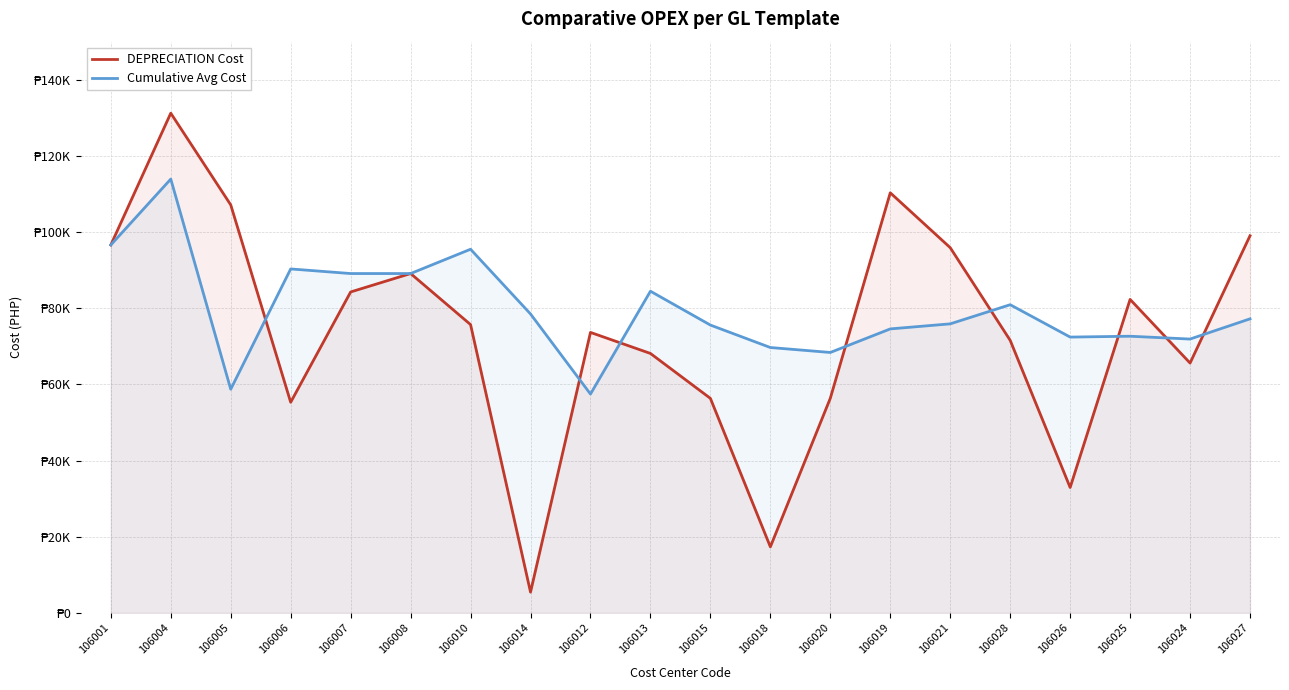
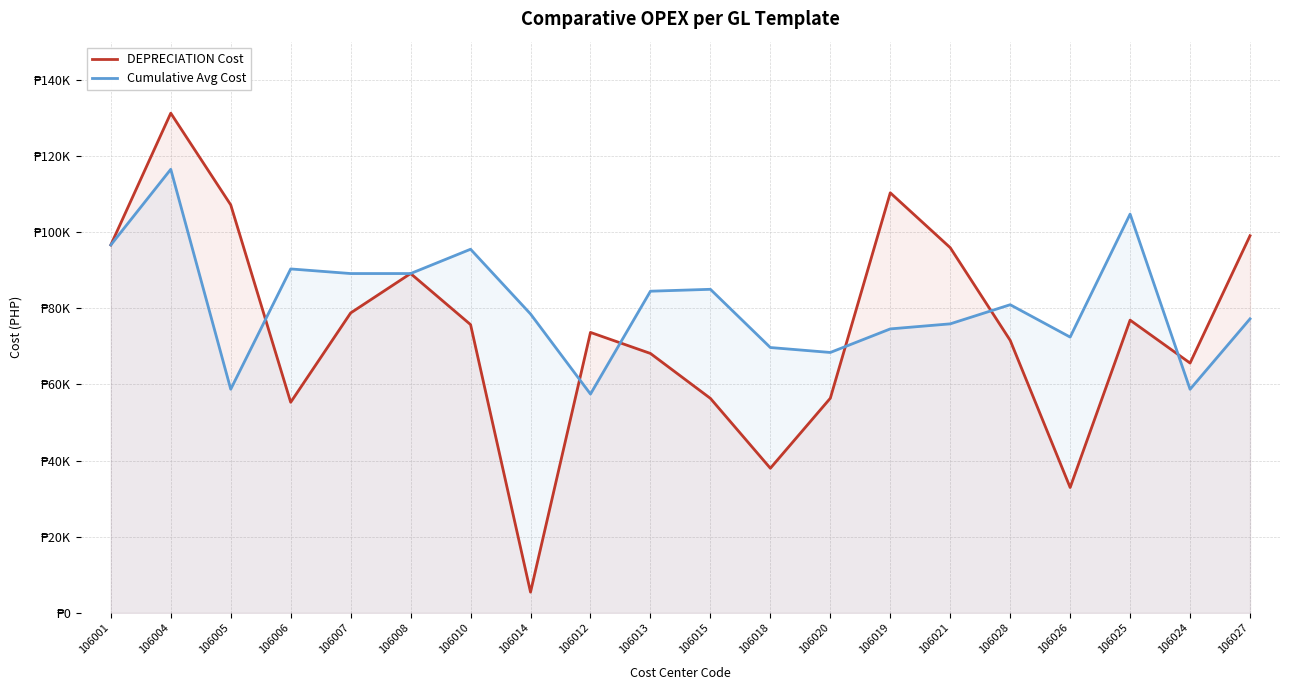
Cumulative Avg Cost, 106004: ₱114000 -> ₱116000
DEPRECIATION Cost, 106007: ₱84000 -> ₱79000
Cumulative Avg Cost, 106015: ₱76000 -> ₱85000
DEPRECIATION Cost, 106018: ₱17000 -> ₱38000
DEPRECIATION Cost, 106025: ₱82000 -> ₱77000
Cumulative Avg Cost, 106025: ₱73000 -> ₱105000
Cumulative Avg Cost, 106024: ₱72000 -> ₱59000
